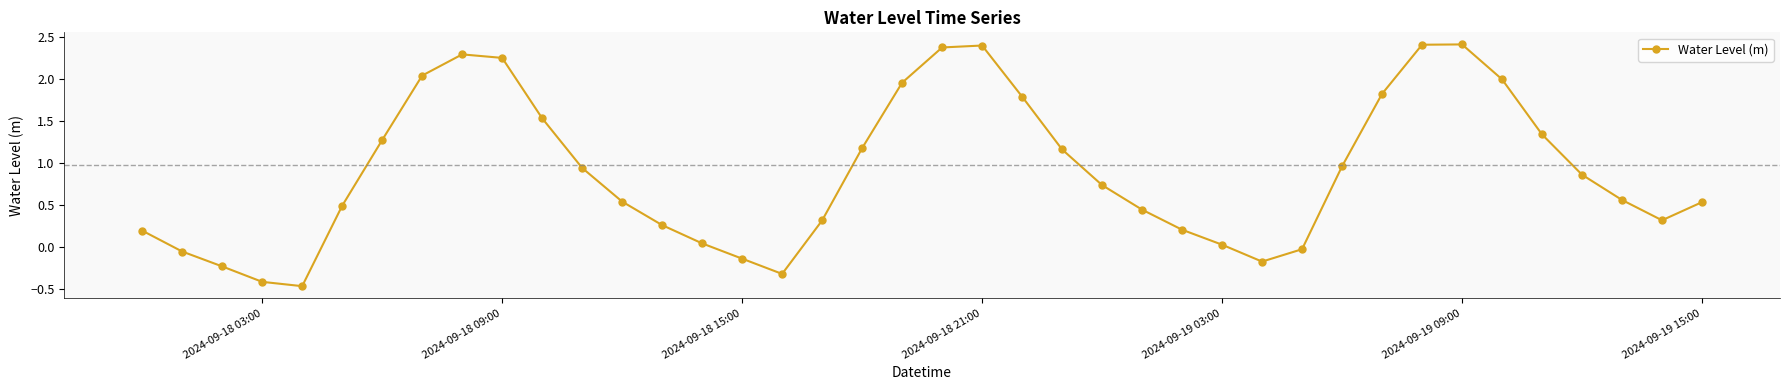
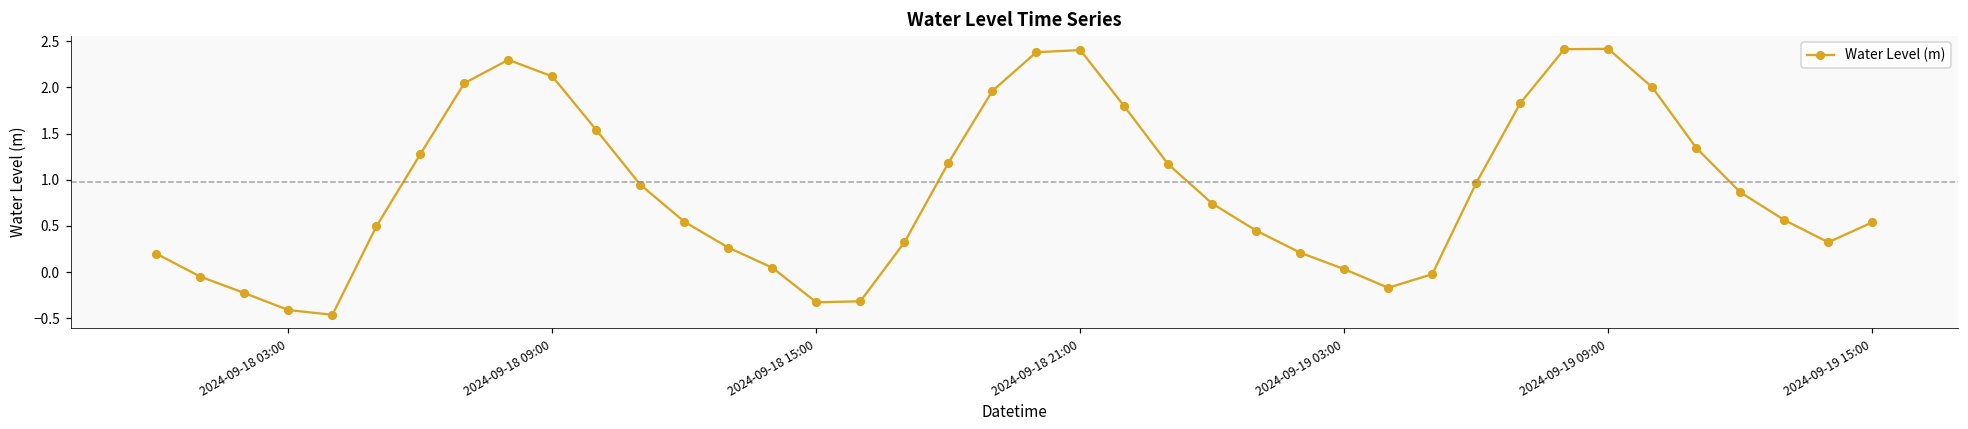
2024-09-18 09:00: 2.3 -> 2.1
2024-09-18 15:00: -0.1 -> -0.3
